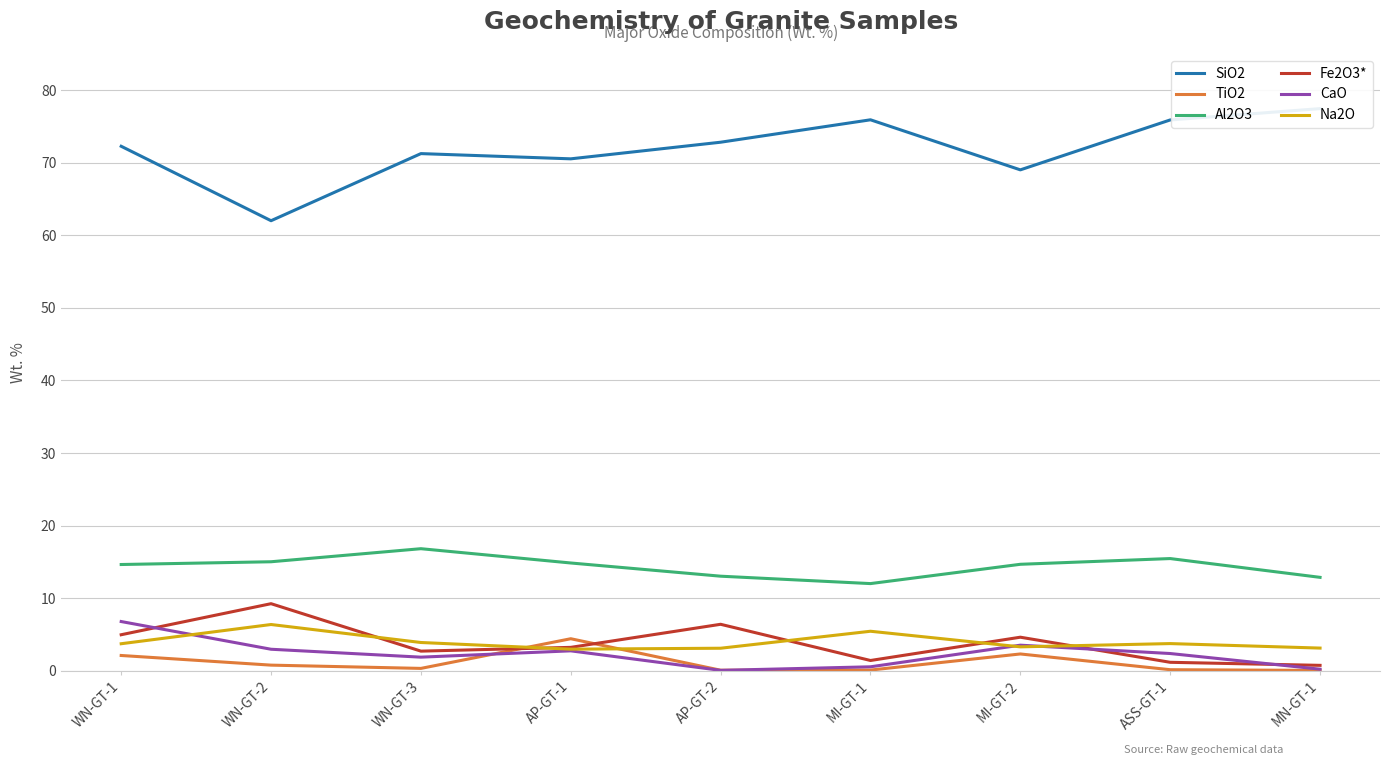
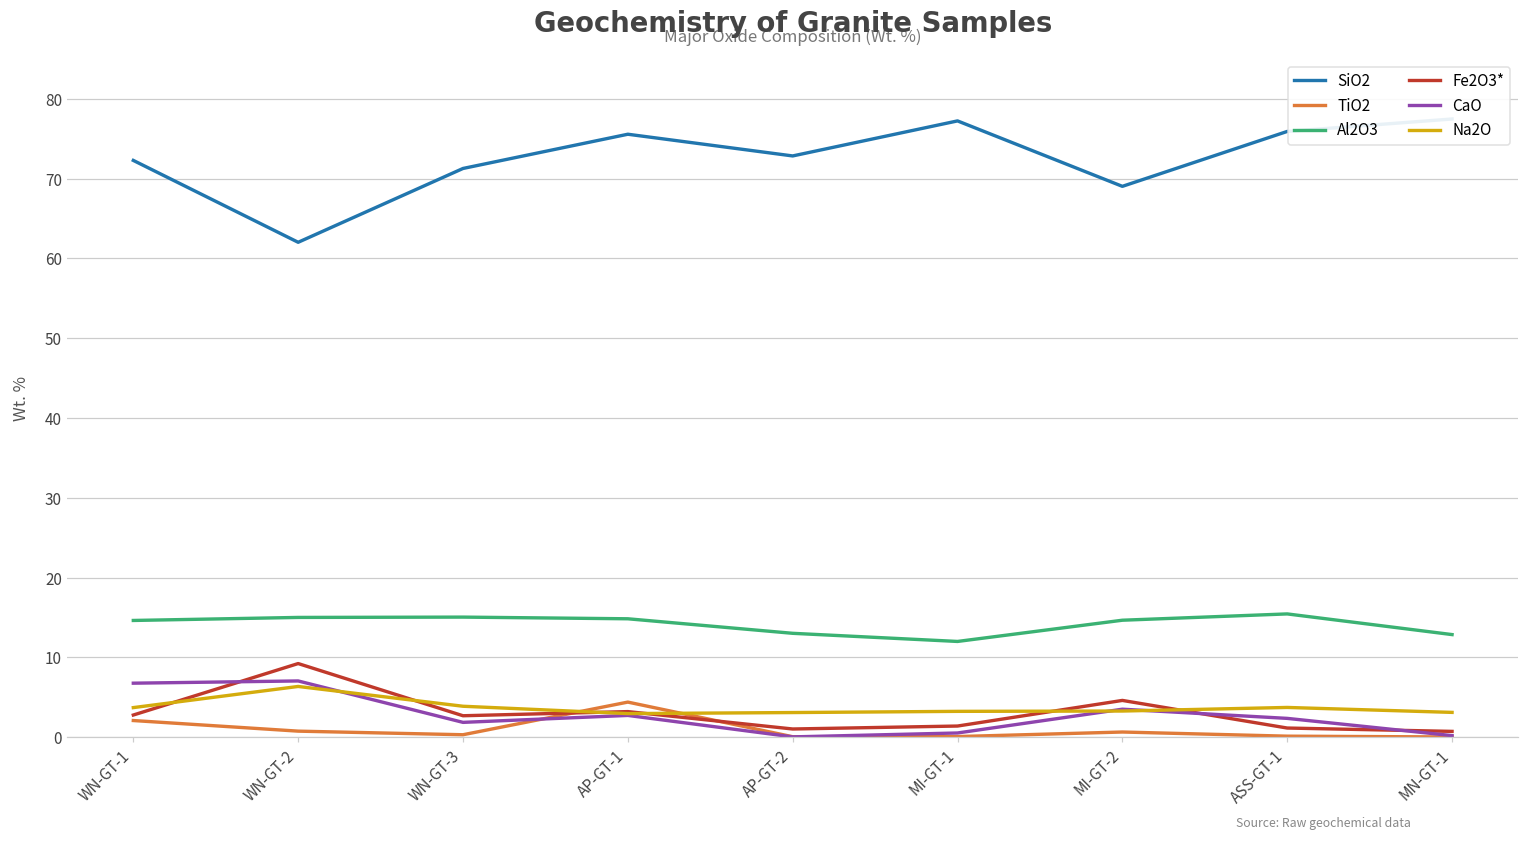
Fe2O3*, WN-GT-1: 5 -> 3
CaO, WN-GT-2: 3 -> 7
Al2O3, WN-GT-3: 17 -> 15
SiO2, AP-GT-1: 71 -> 76
Fe2O3*, AP-GT-2: 6 -> 1
SiO2, MI-GT-1: 76 -> 77
Na2O, MI-GT-1: 5 -> 3
TiO2, MI-GT-2: 2 -> 1
